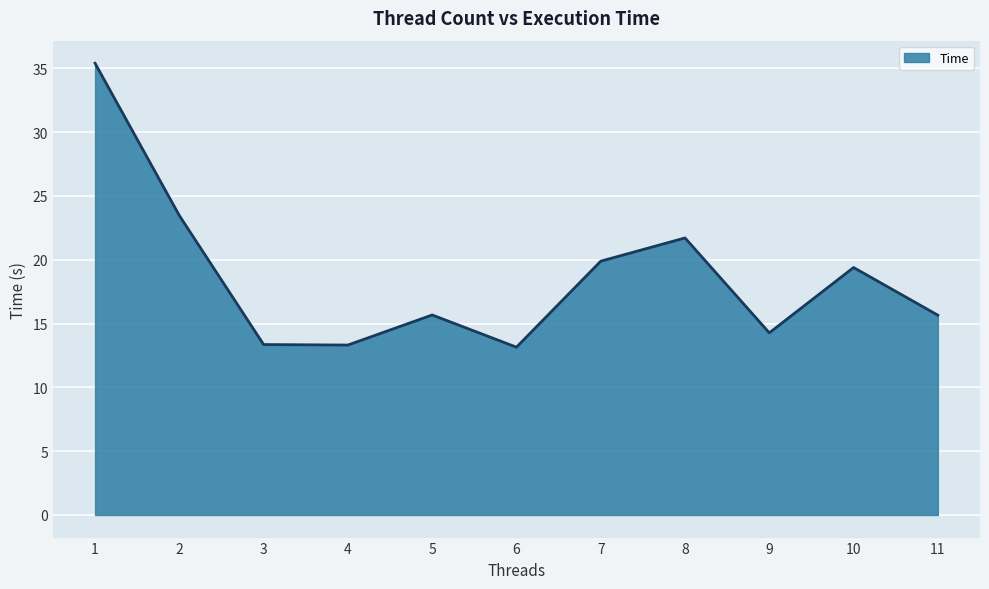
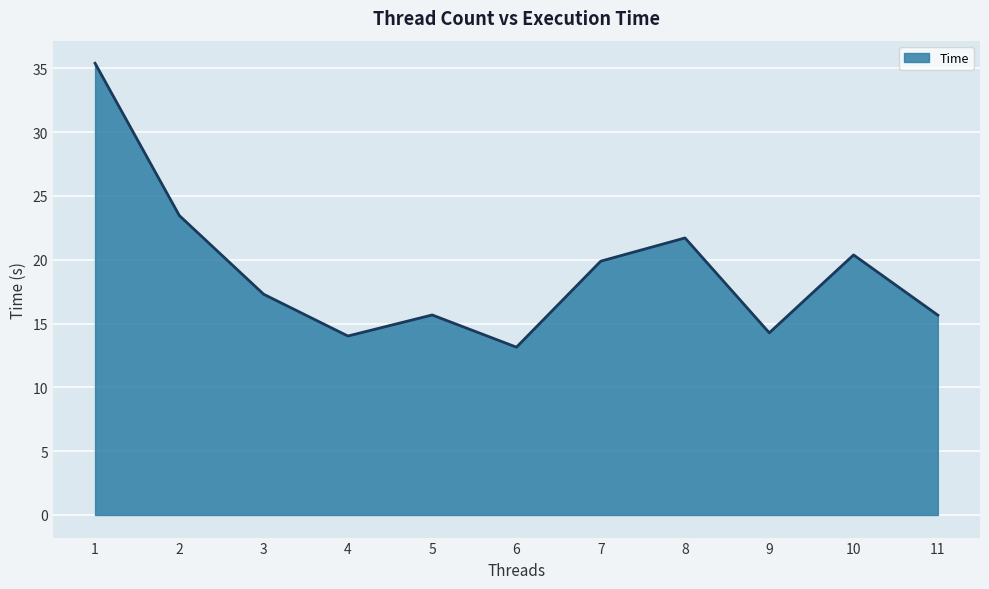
3: 13.4 -> 17.3
4: 13.3 -> 14.0
10: 19.4 -> 20.4
